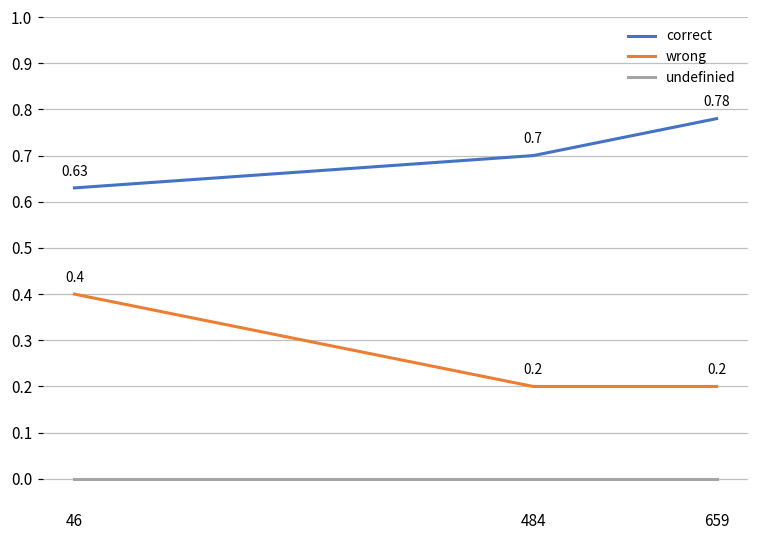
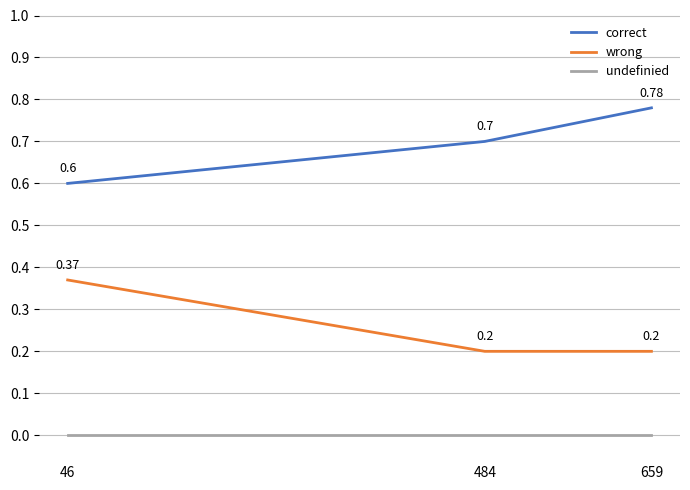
correct, 46: 0.63 -> 0.6
wrong, 46: 0.4 -> 0.37
